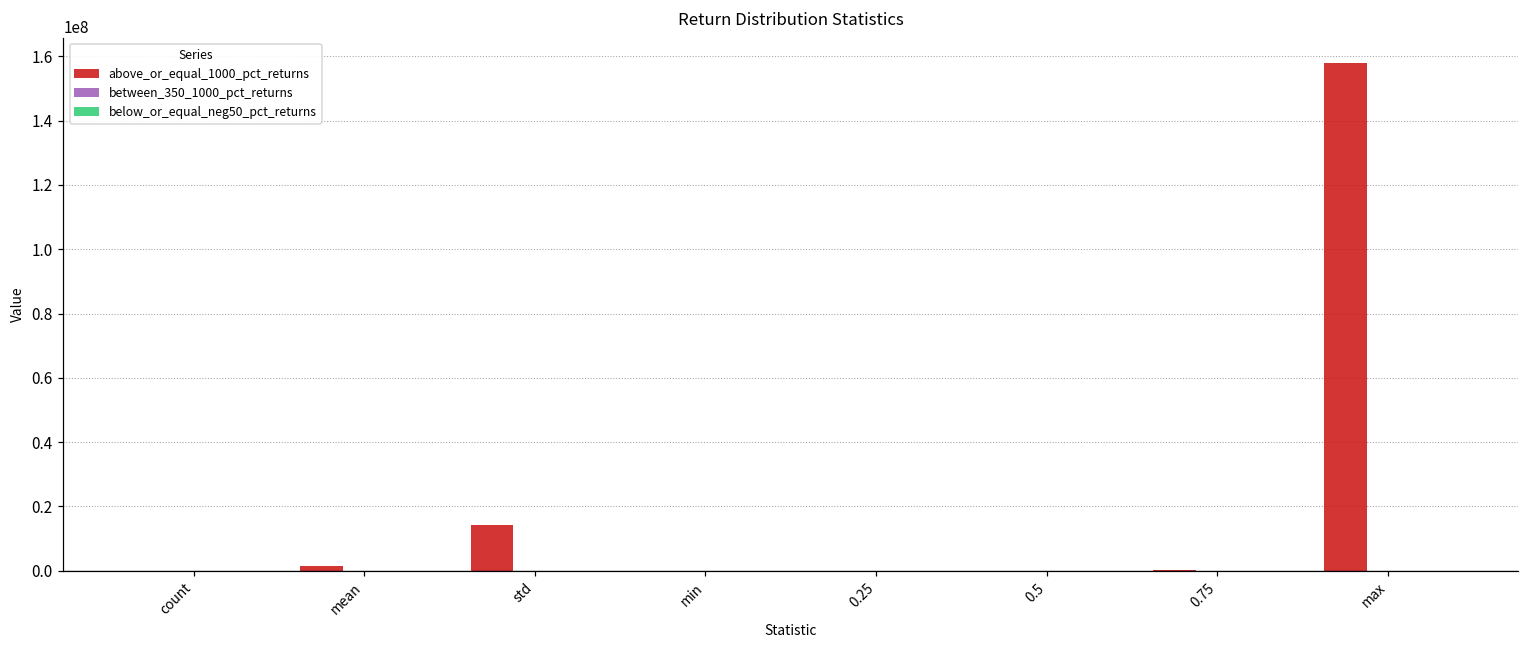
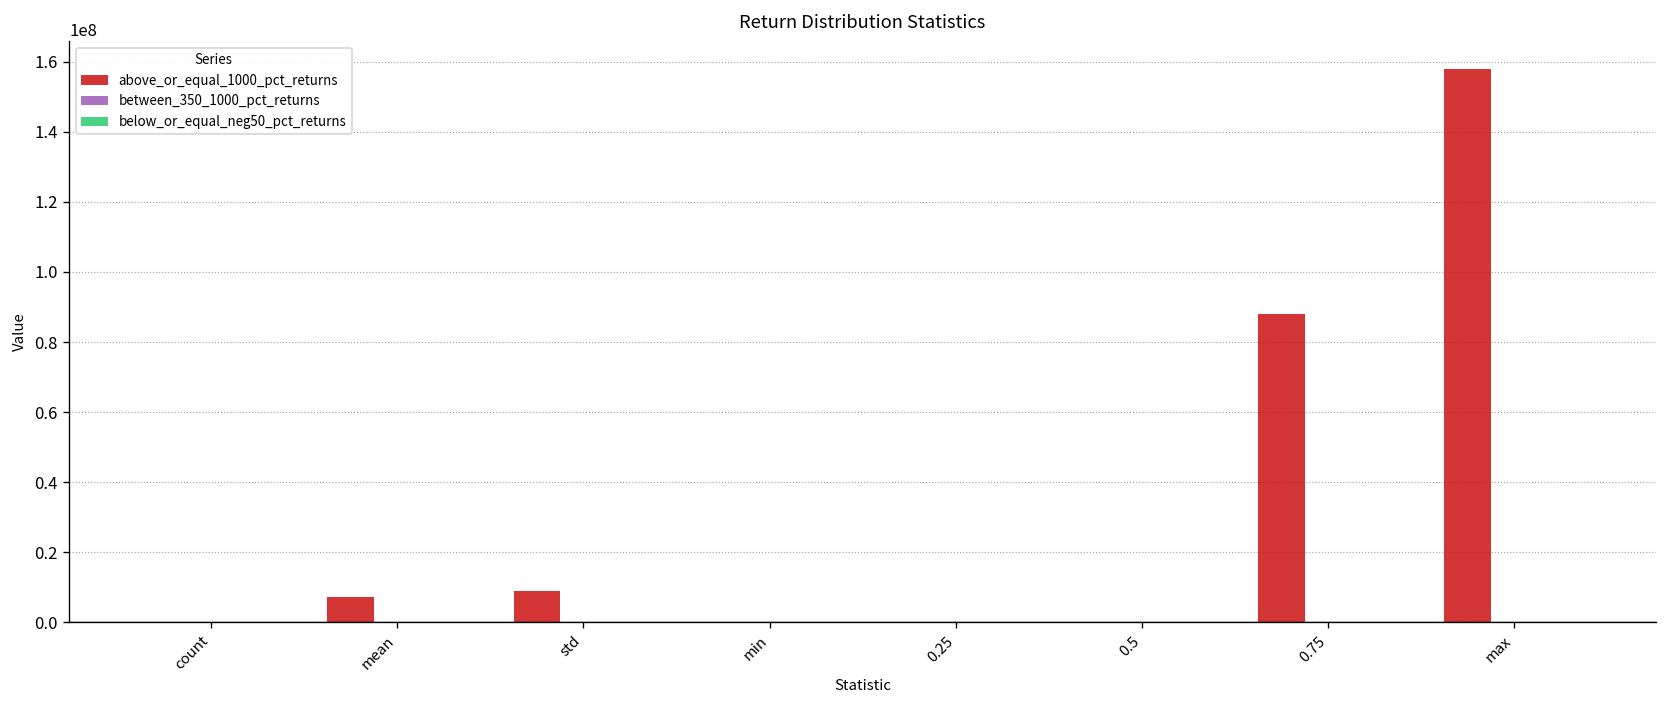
above_or_equal_1000_pct_returns, mean: 1000000 -> 7000000
above_or_equal_1000_pct_returns, std: 14000000 -> 9000000
above_or_equal_1000_pct_returns, 0.75: 0 -> 88000000
